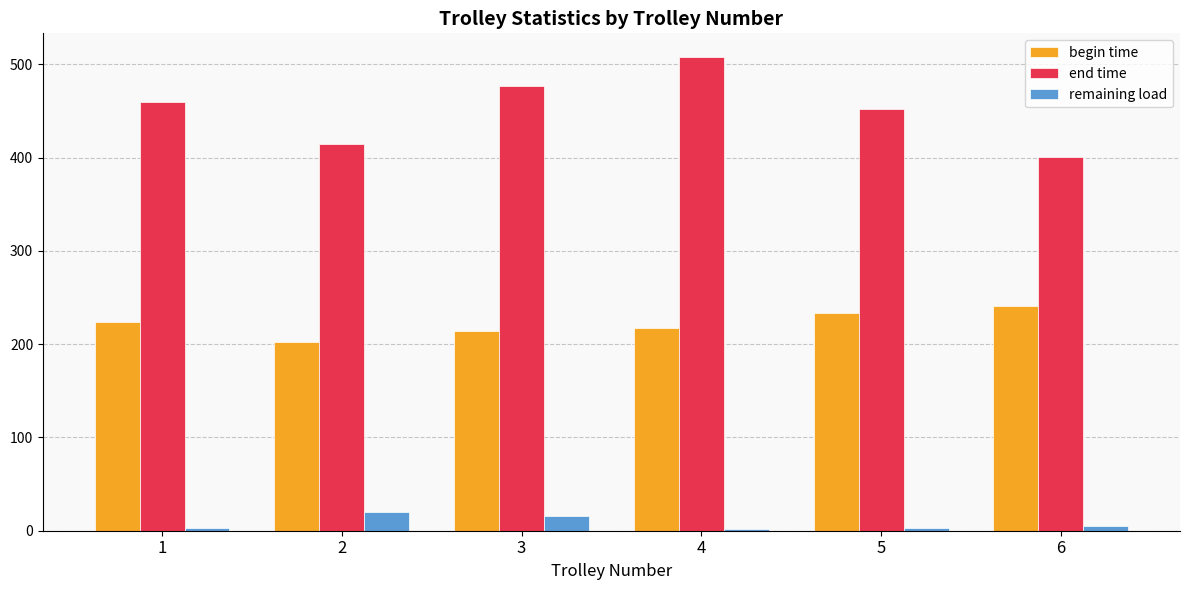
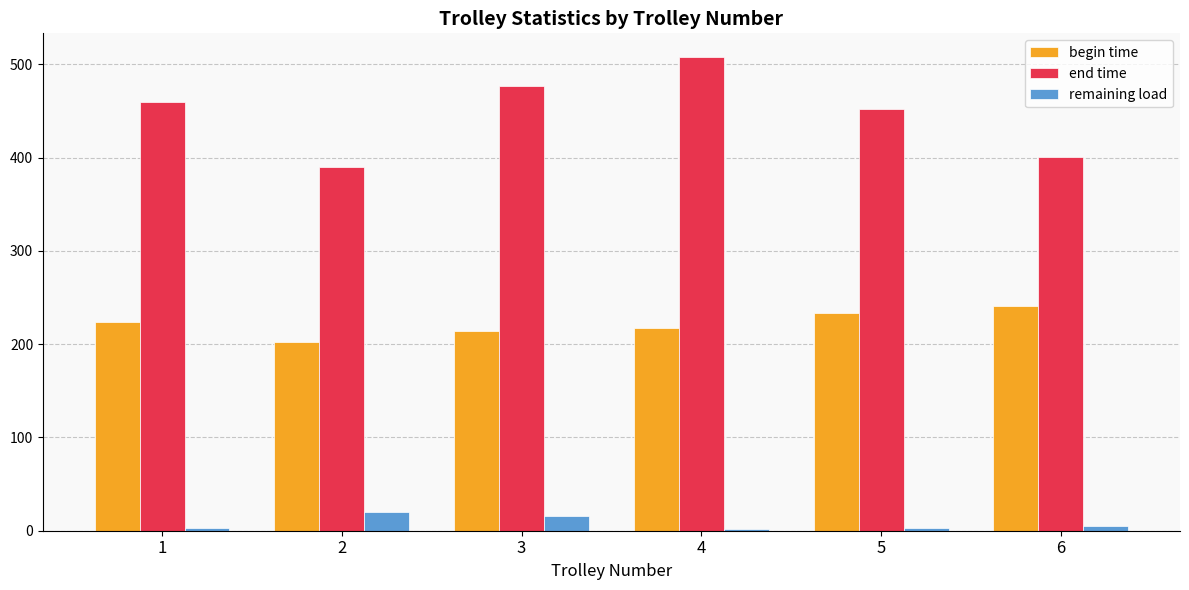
end time, 2: 410 -> 390
